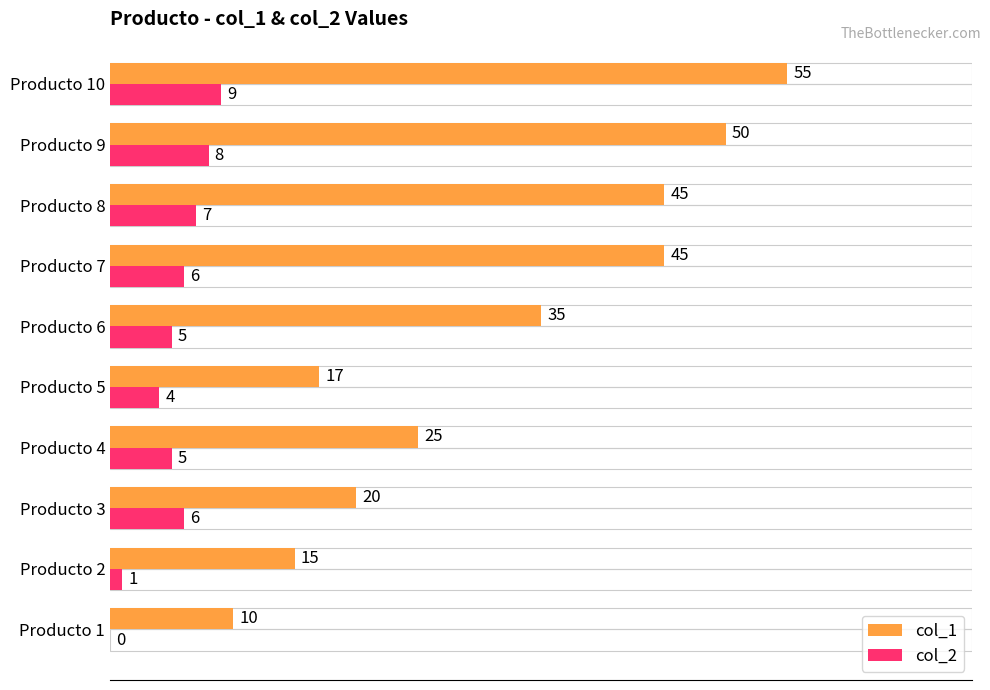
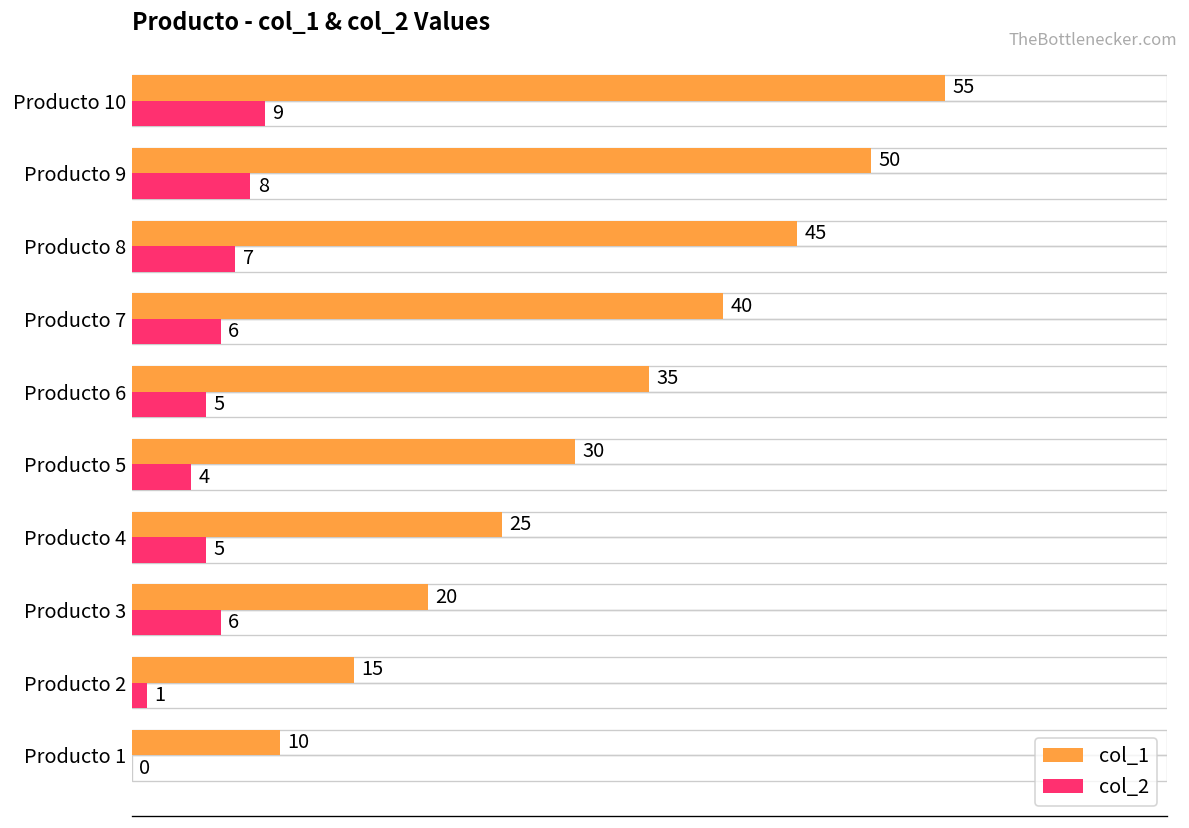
col_1, Producto 7: 45 -> 40
col_1, Producto 5: 17 -> 30
